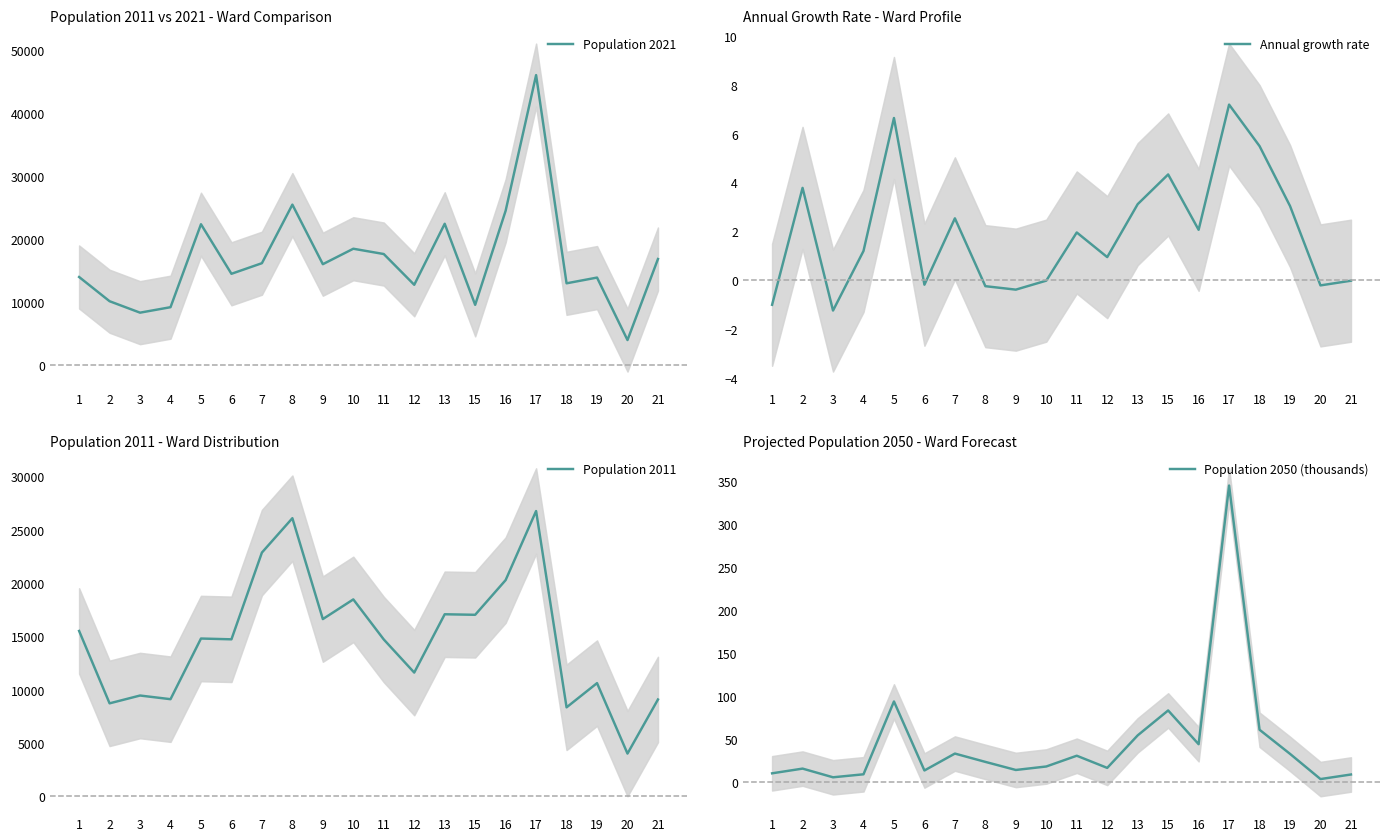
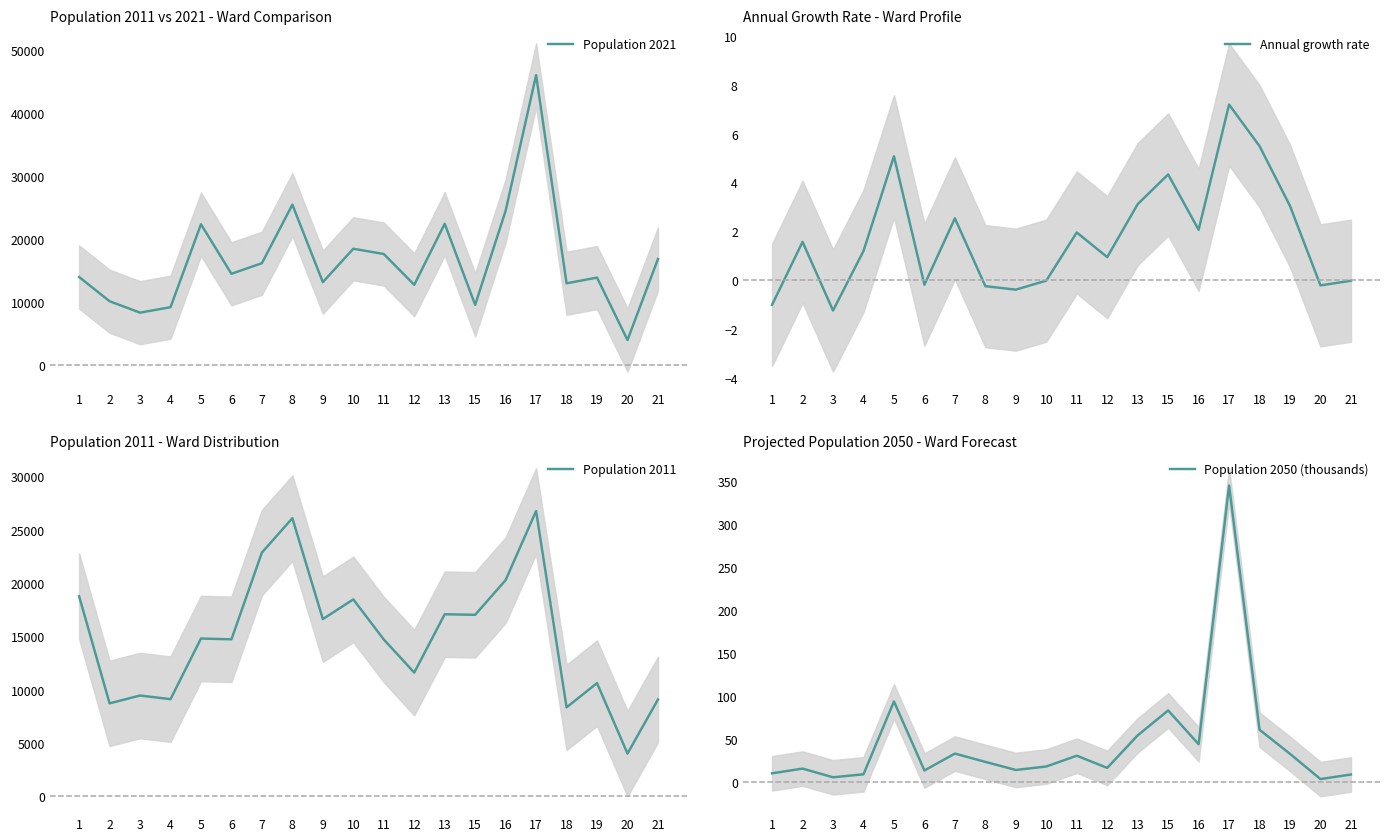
Population 2011 vs 2021 - Ward Comparison, Population 2021, 9: 16000 -> 13000
Annual Growth Rate - Ward Profile, Annual growth rate, 2: 3.8 -> 1.6
Annual Growth Rate - Ward Profile, Annual growth rate, 5: 6.6 -> 5.1
Population 2011 - Ward Distribution, Population 2011, 1: 16000 -> 19000
